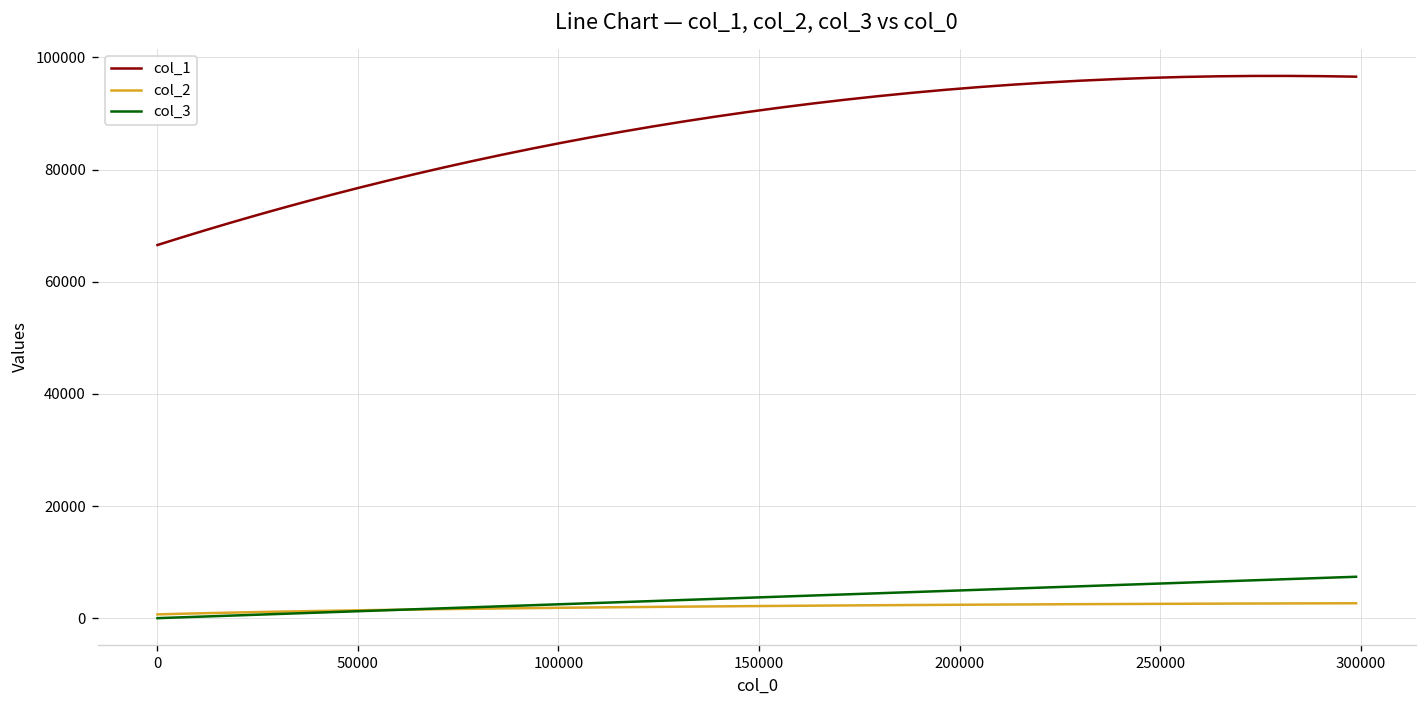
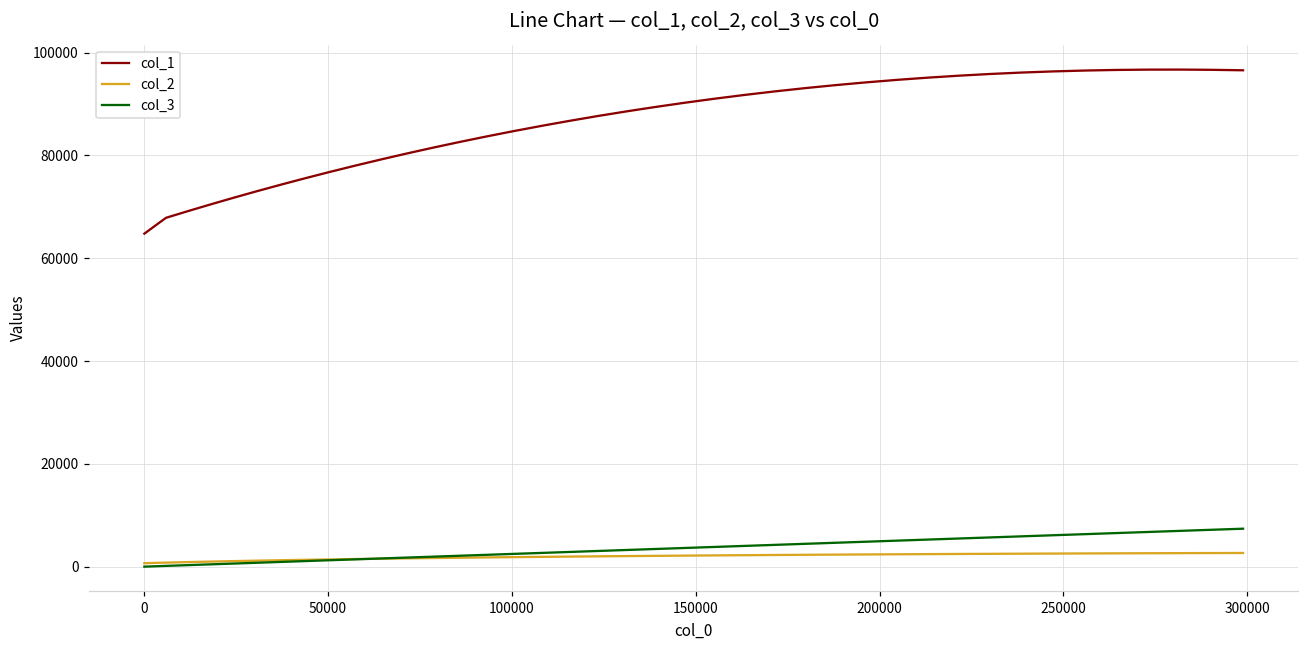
col_1, 0: 67000 -> 65000
